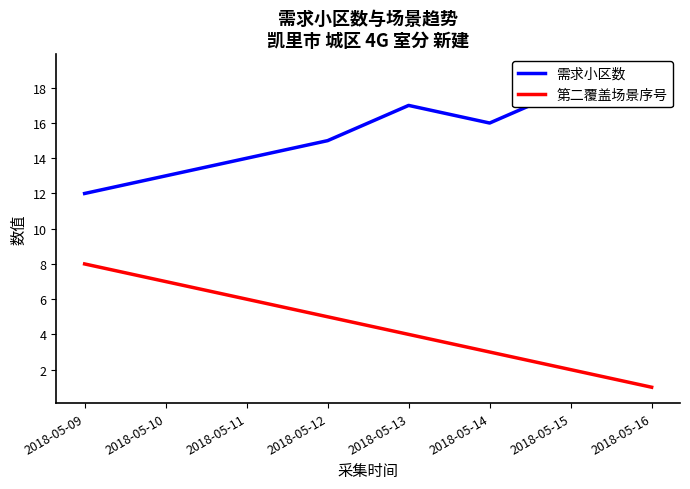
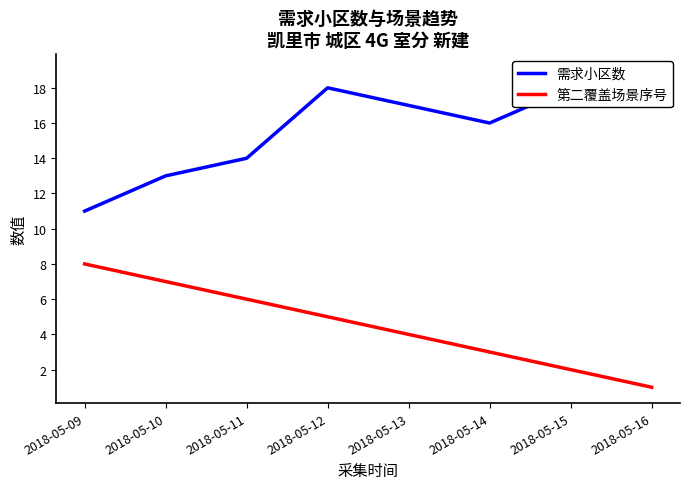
需求小区数, 2018-05-09: 12 -> 11
需求小区数, 2018-05-12: 15 -> 18
